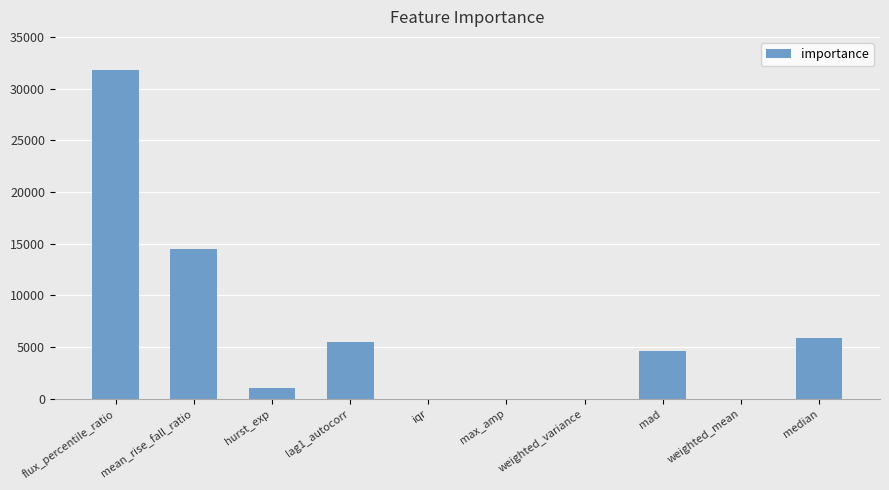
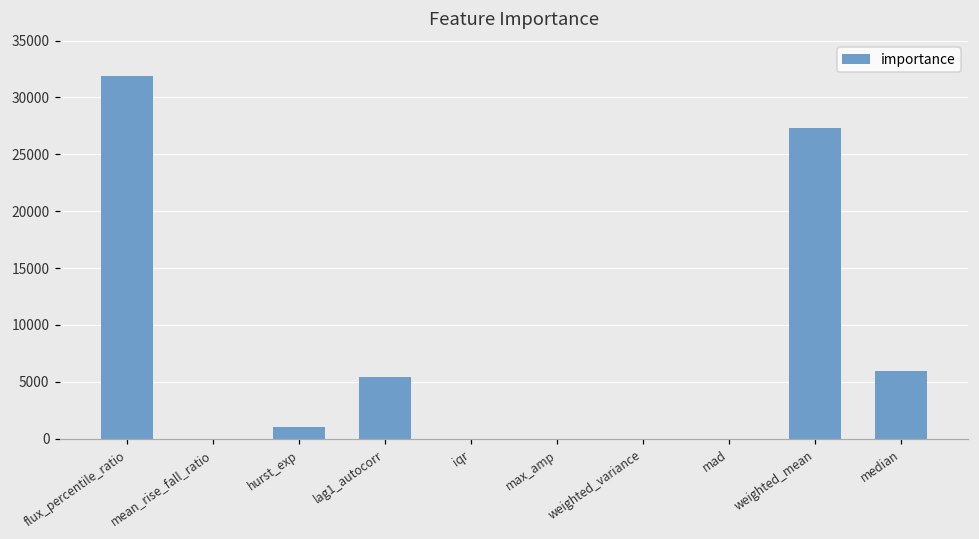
mean_rise_fall_ratio: 14500 -> 0
mad: 4600 -> 0
weighted_mean: 0 -> 27300
